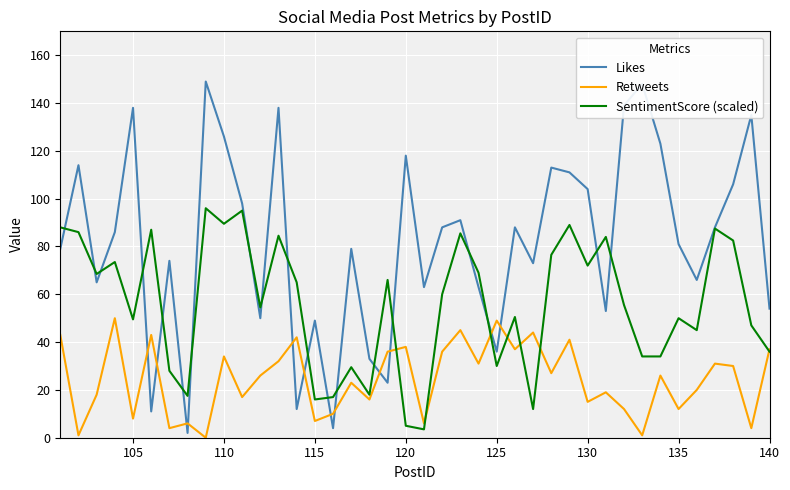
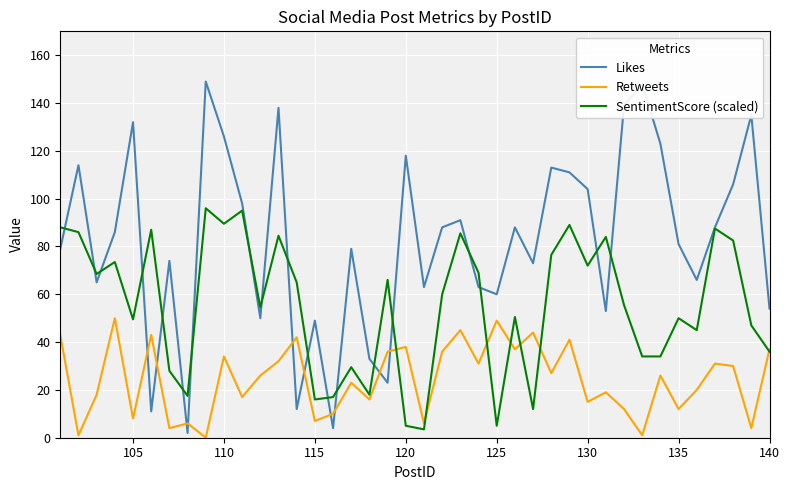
Likes, 105: 138 -> 132
Likes, 125: 36 -> 60
SentimentScore (scaled), 125: 30 -> 5
